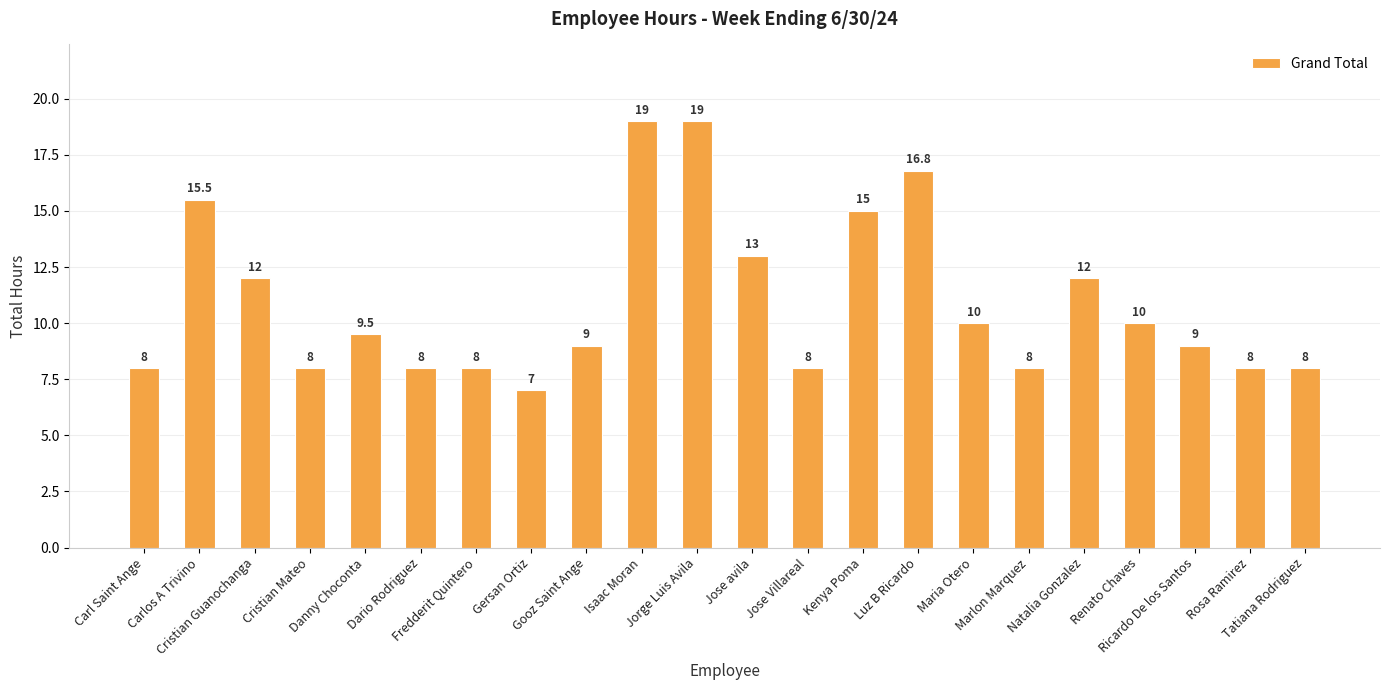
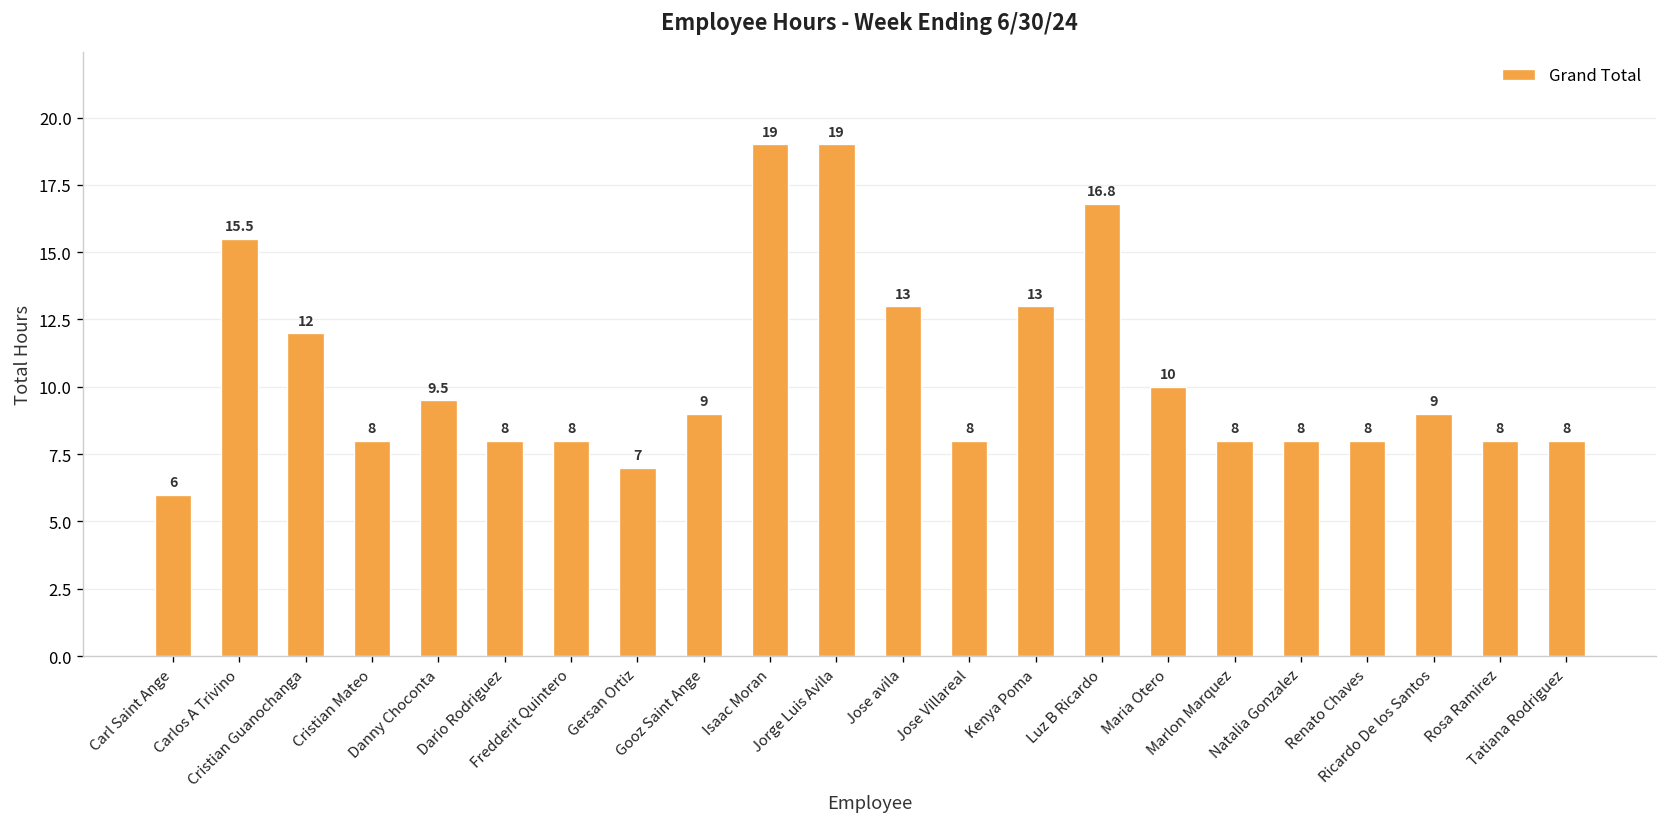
Carl Saint Ange: 8 -> 6
Kenya Poma: 15 -> 13
Natalia Gonzalez: 12 -> 8
Renato Chaves: 10 -> 8
